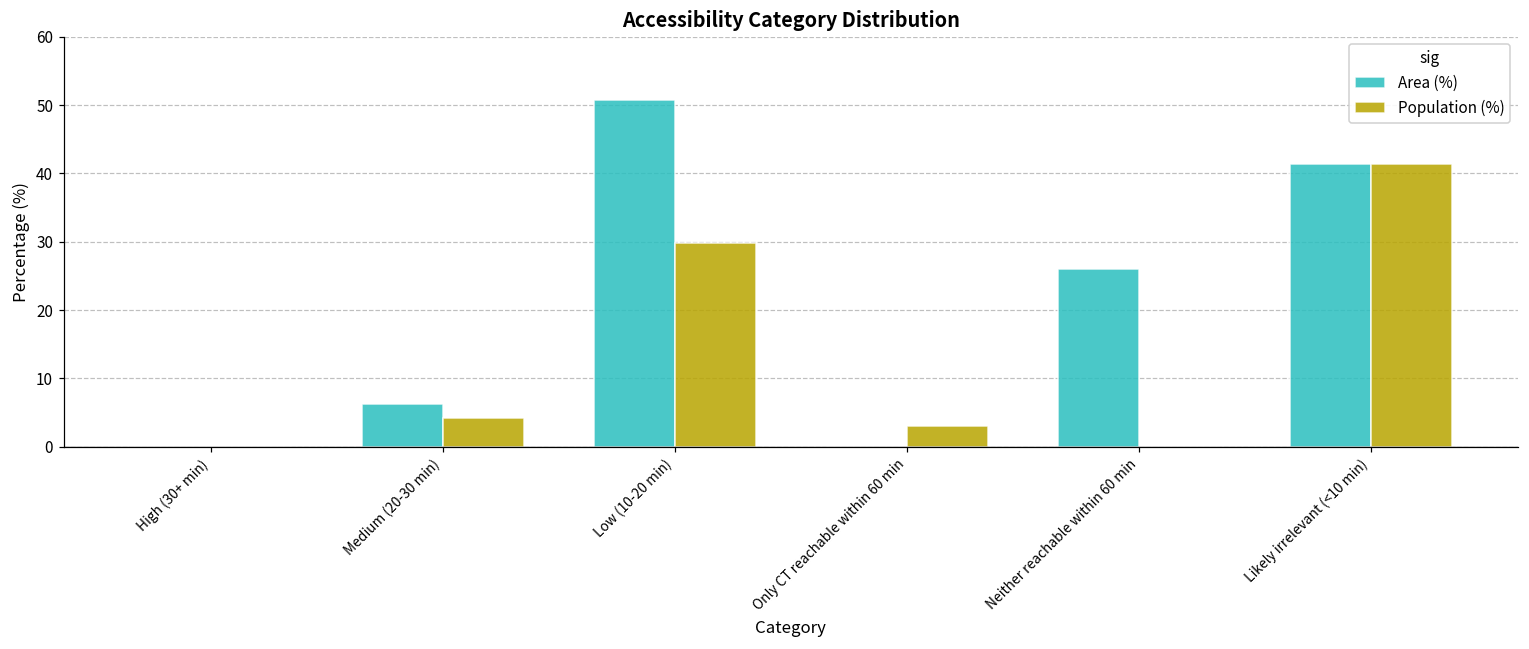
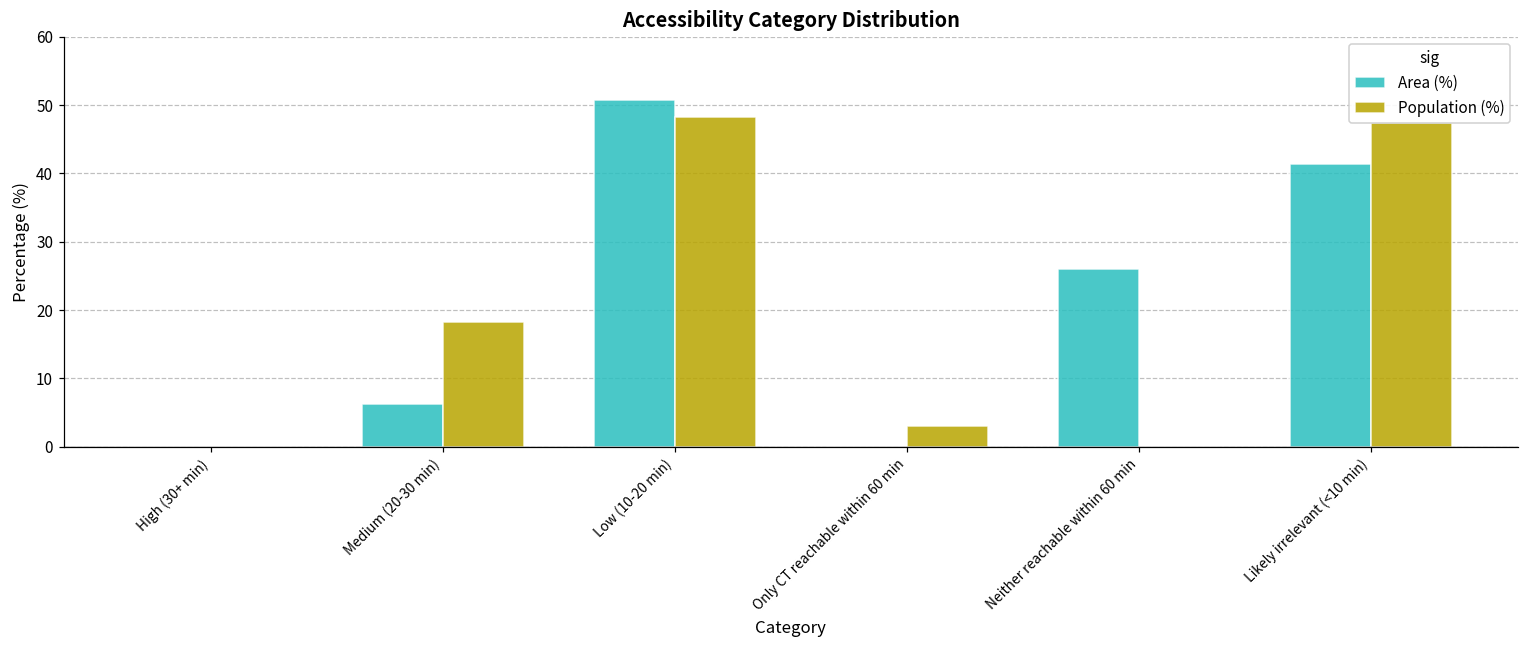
Population (%), Medium (20-30 min): 4 -> 18
Population (%), Low (10-20 min): 30 -> 48
Population (%), Likely irrelevant (<10 min): 41 -> 47
